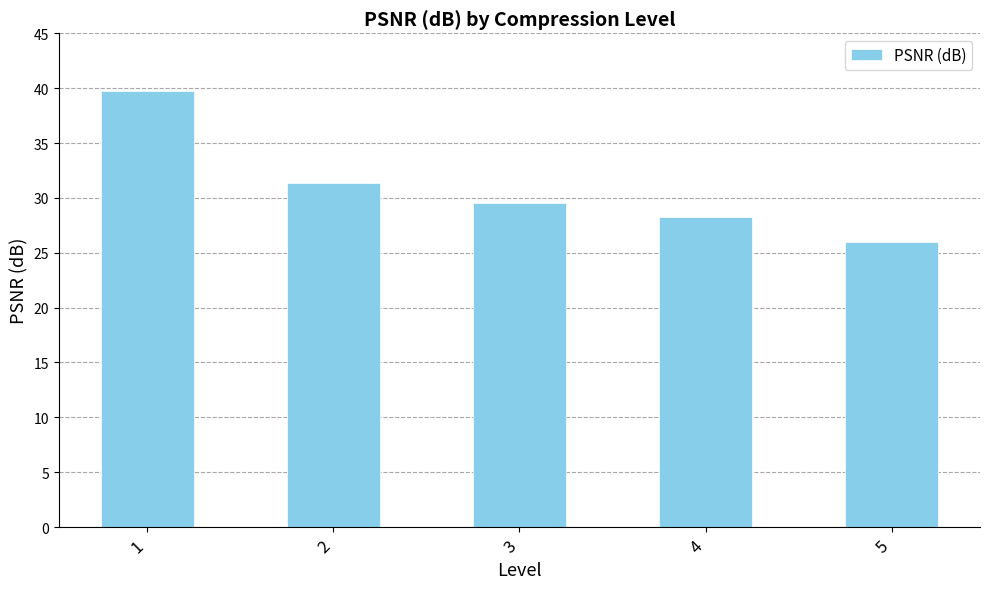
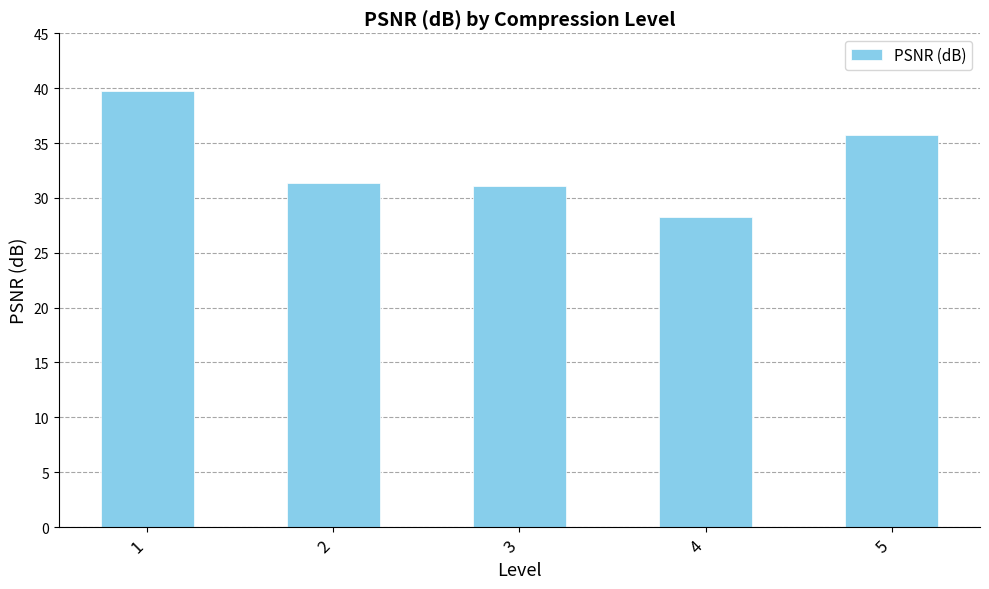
3: 29.5 -> 31.1
5: 26.0 -> 35.8
